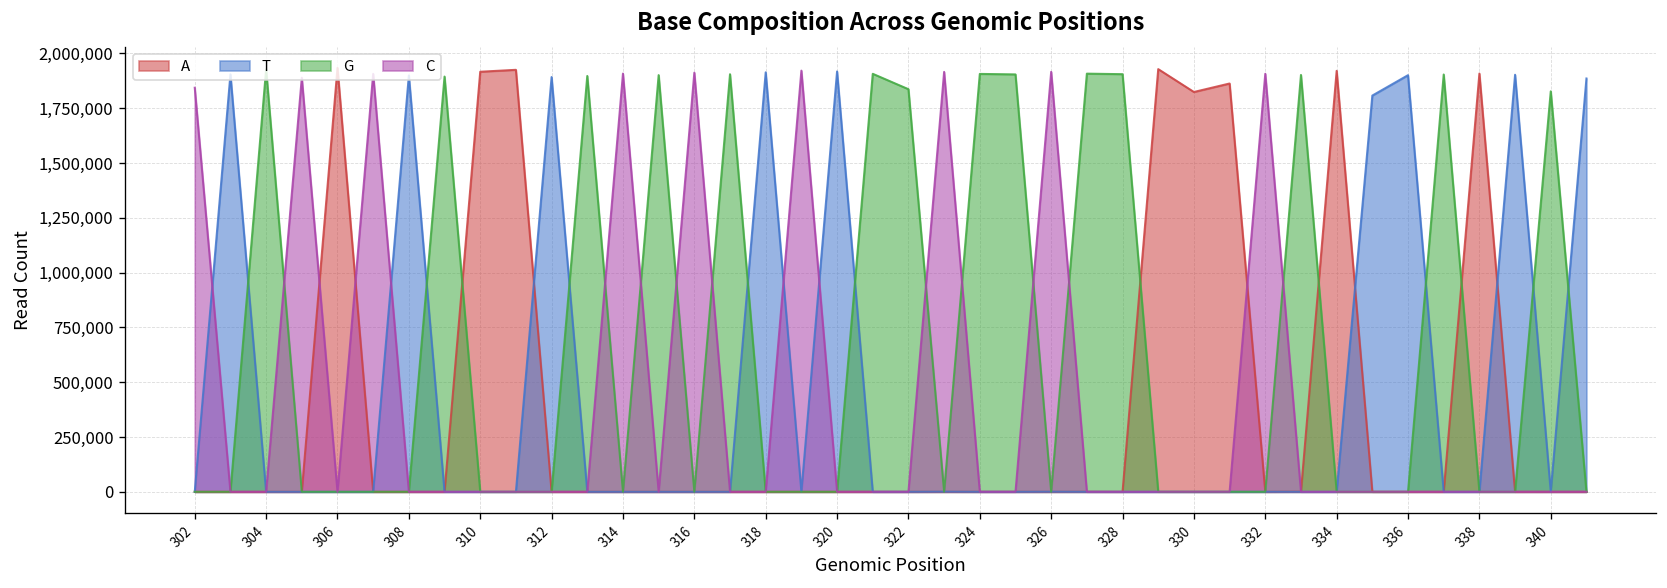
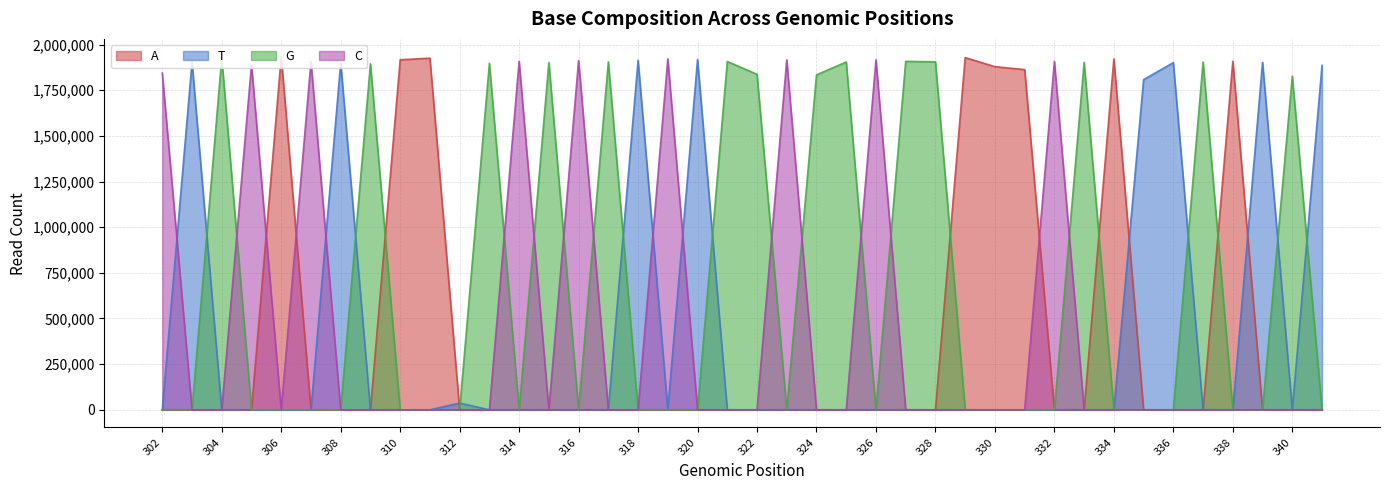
T, 312: 1,890,000 -> 40,000
G, 324: 1,910,000 -> 1,830,000
A, 330: 1,820,000 -> 1,880,000
